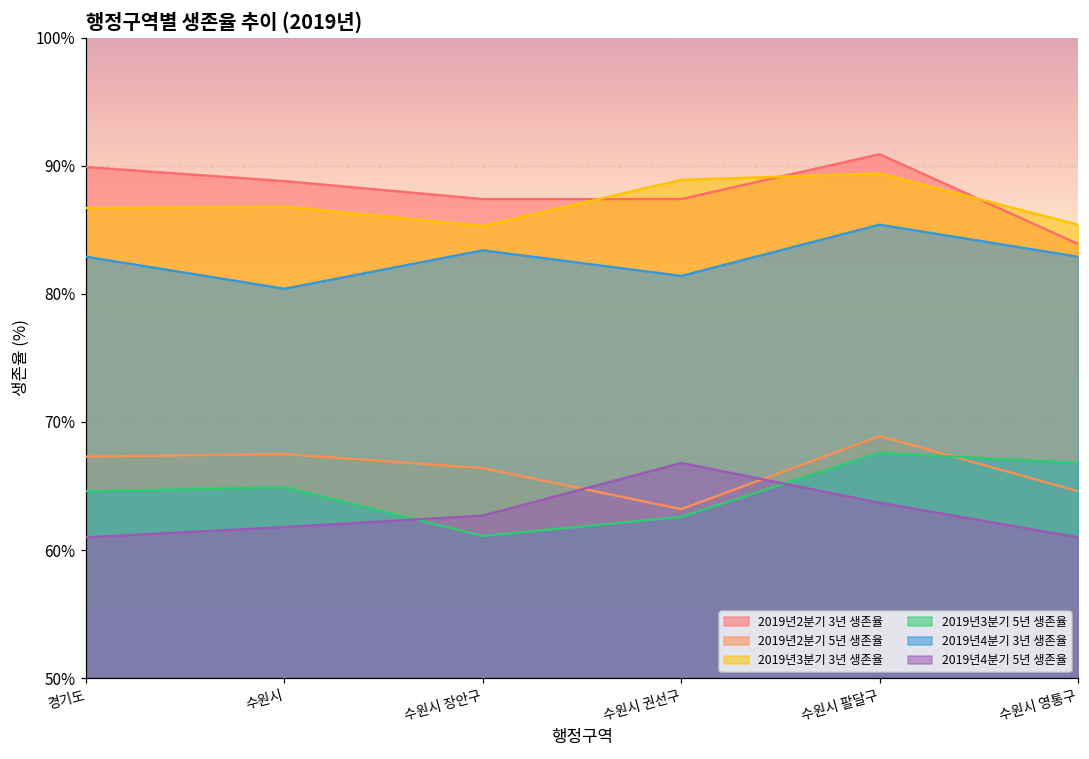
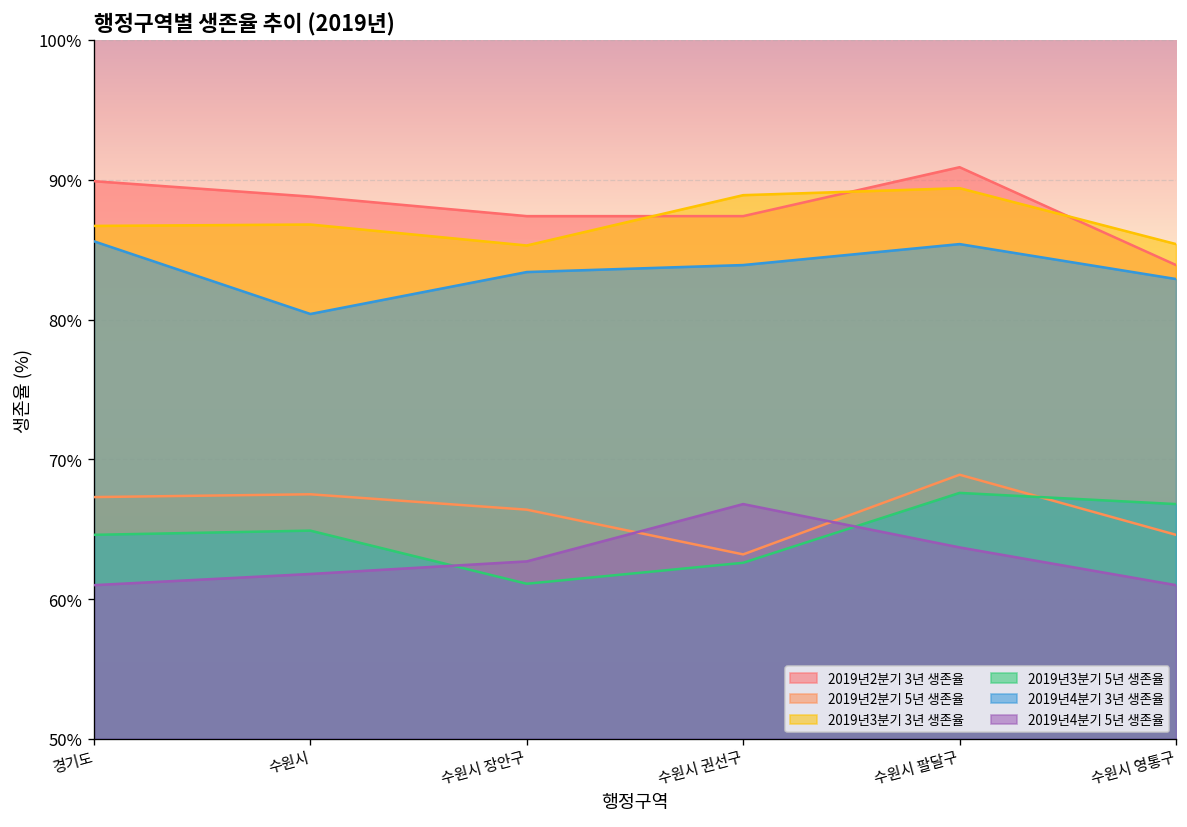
2019년4분기 3년 생존율, 경기도: 82.9% -> 85.6%
2019년4분기 3년 생존율, 수원시 권선구: 81.4% -> 83.9%
